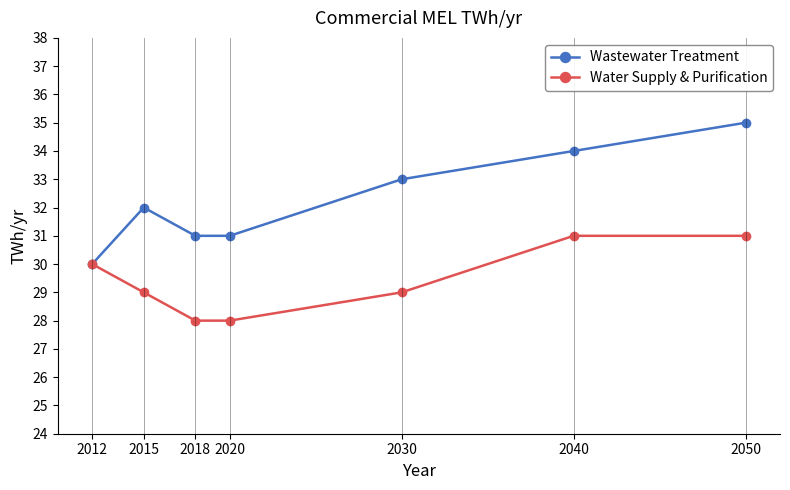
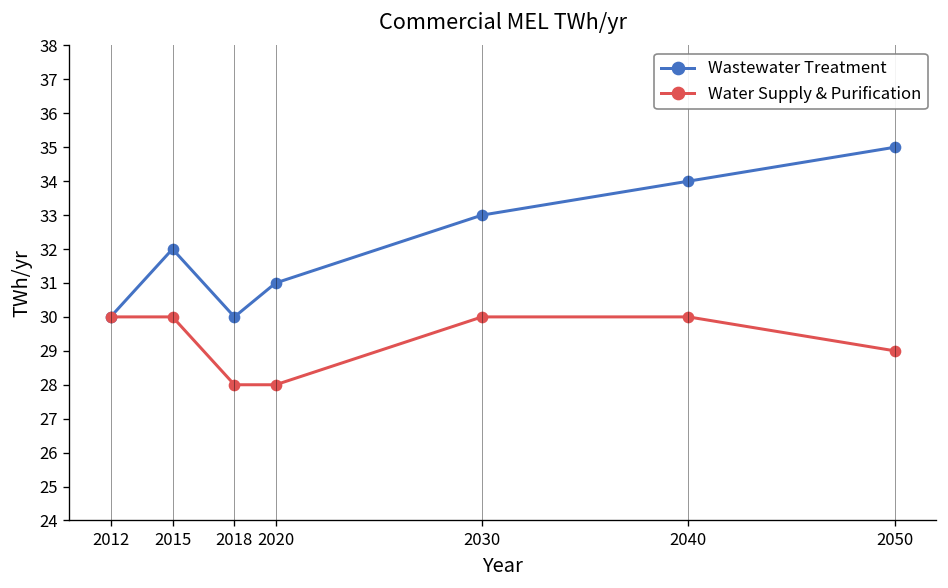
Water Supply & Purification, 2015: 29 -> 30
Wastewater Treatment, 2018: 31 -> 30
Water Supply & Purification, 2030: 29 -> 30
Water Supply & Purification, 2040: 31 -> 30
Water Supply & Purification, 2050: 31 -> 29
